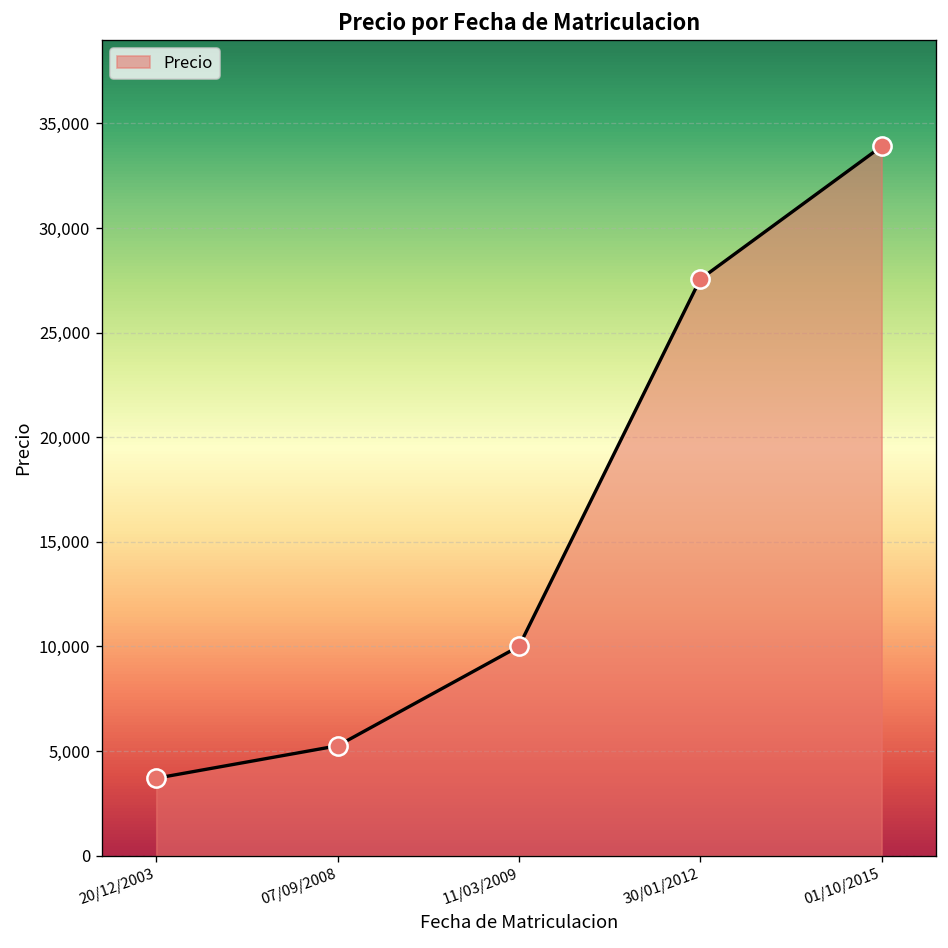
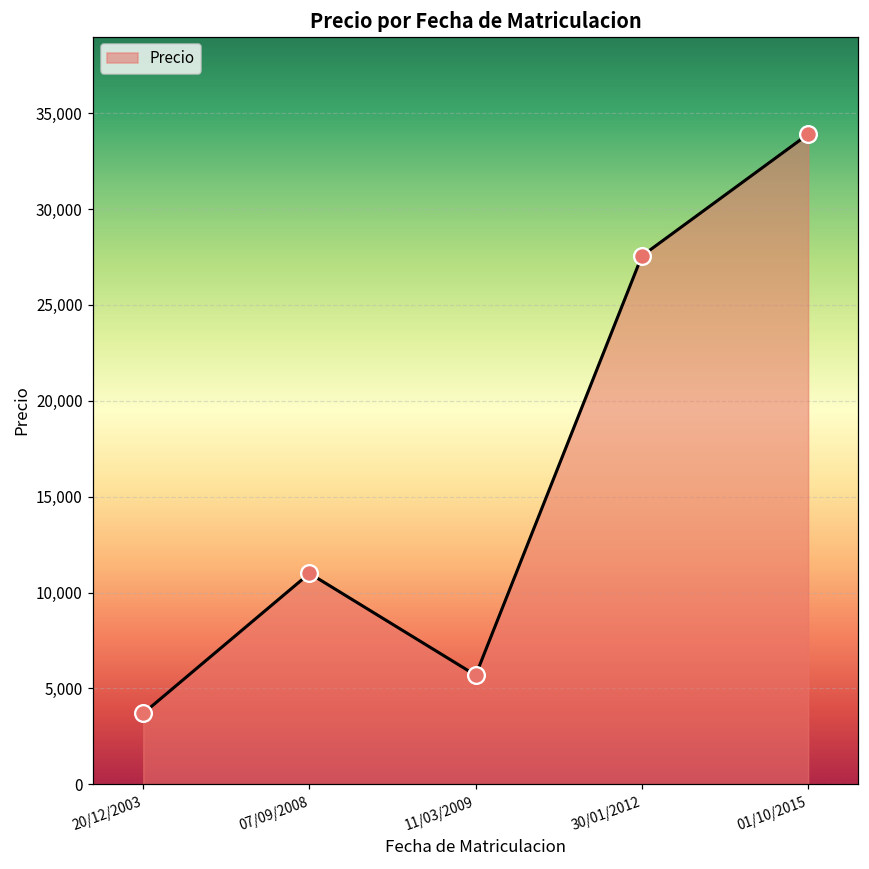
07/09/2008: 5,200 -> 11,000
11/03/2009: 10,000 -> 5,700
